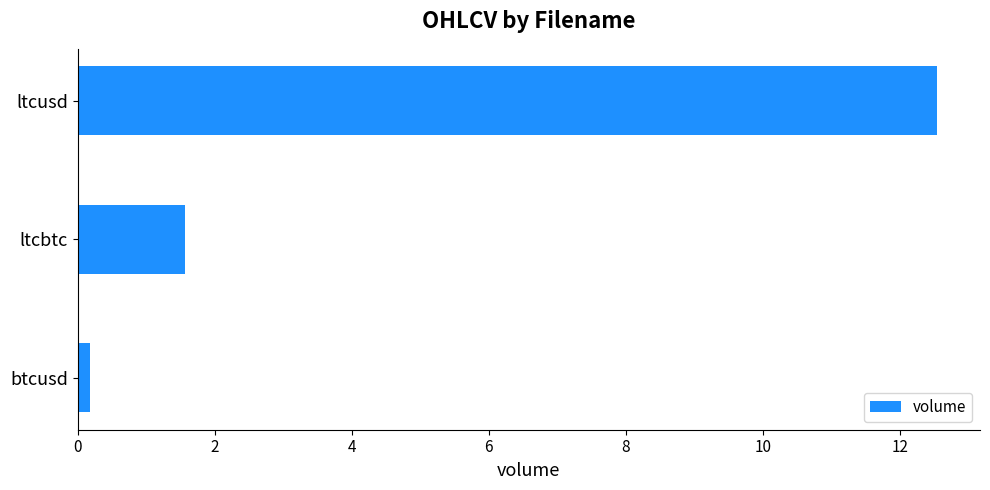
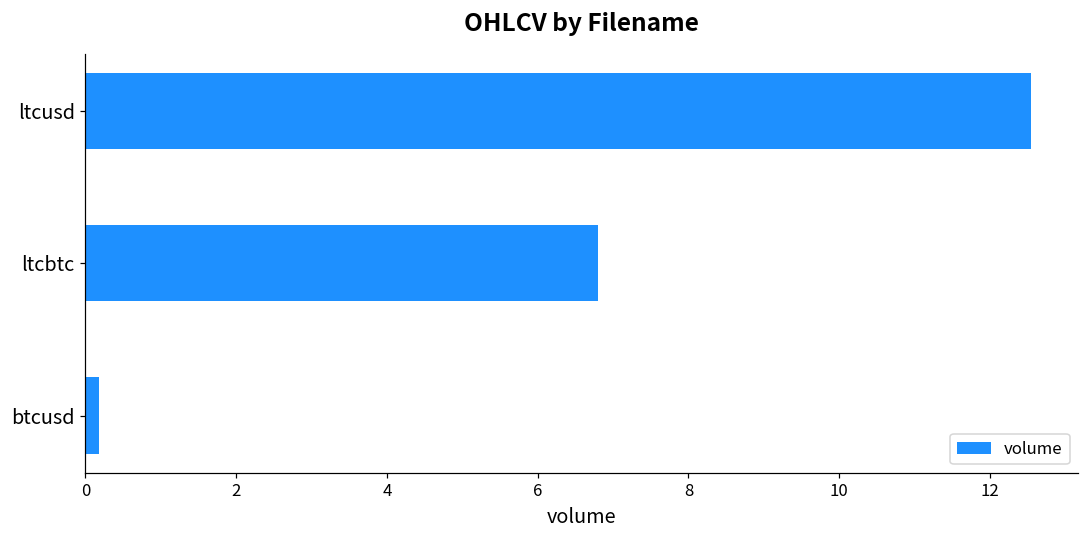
ltcbtc: 1.6 -> 6.8
